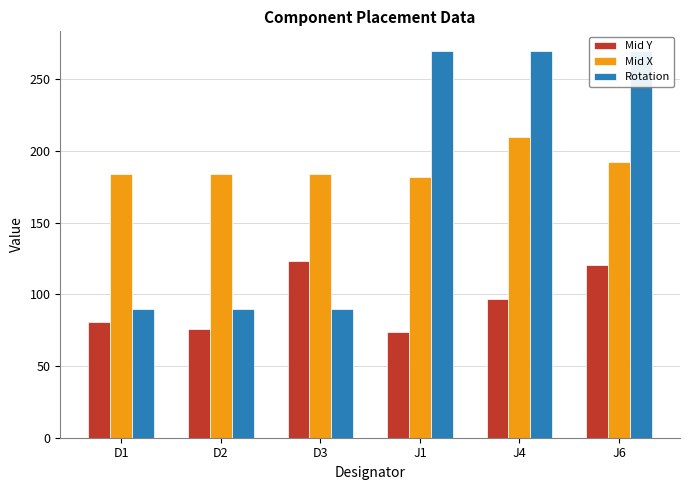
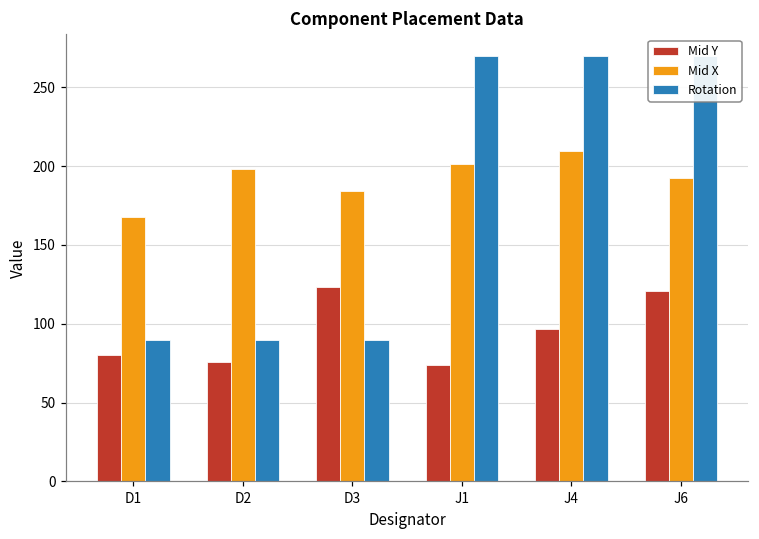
Mid X, D1: 184 -> 168
Mid X, D2: 184 -> 198
Mid X, J1: 182 -> 201
